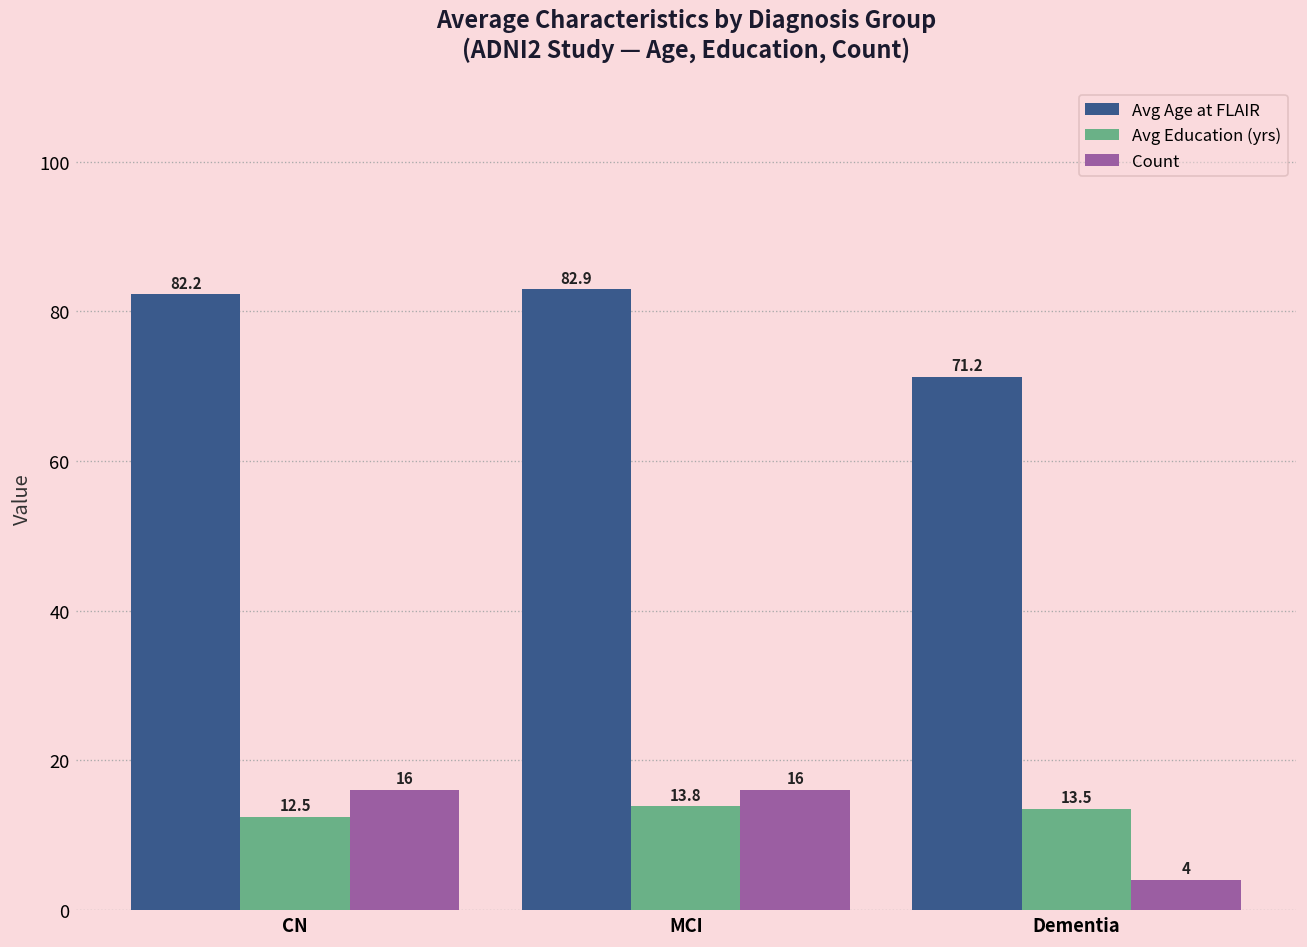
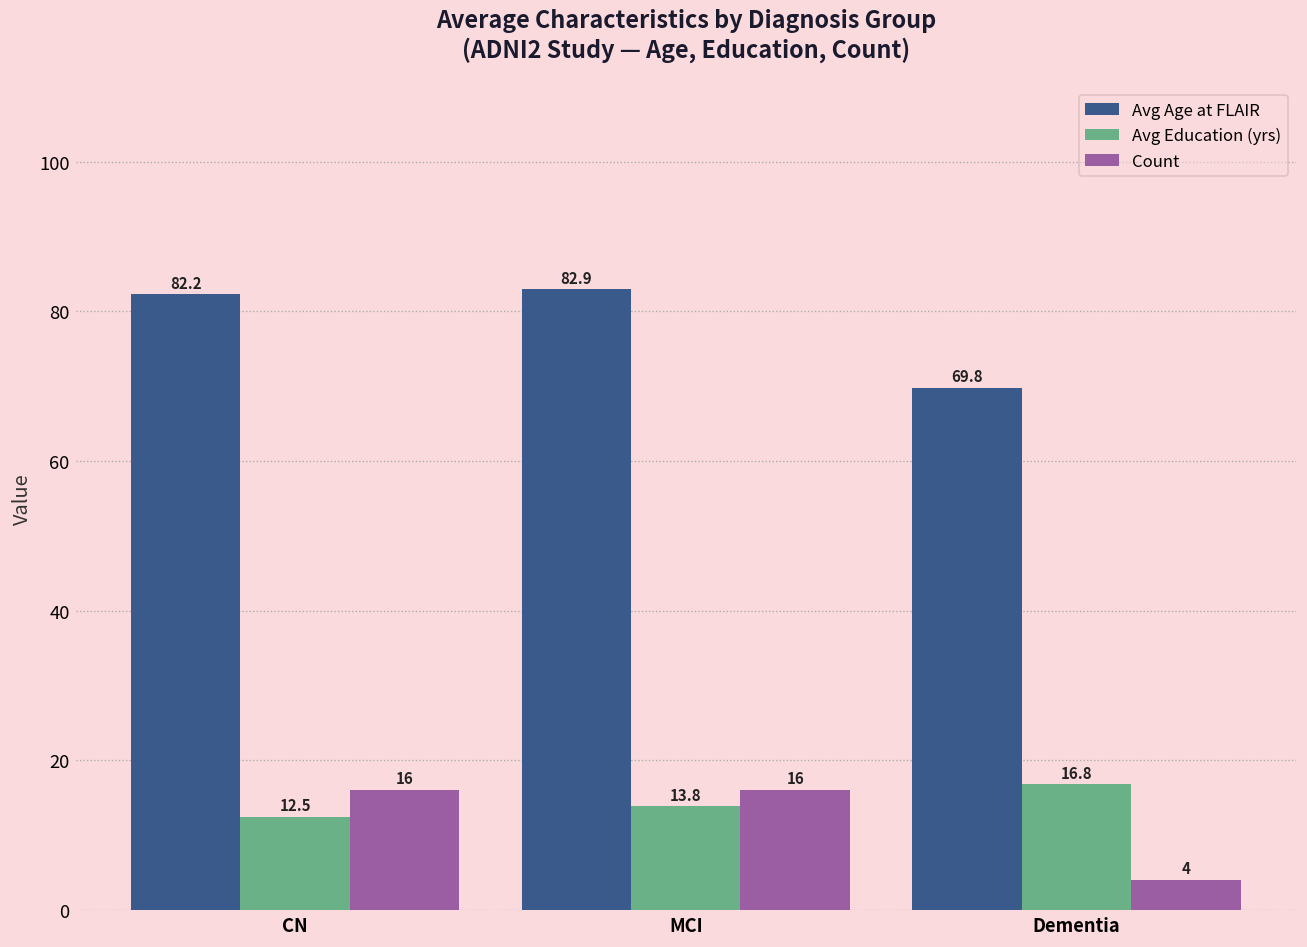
Avg Age at FLAIR, Dementia: 71.2 -> 69.8
Avg Education (yrs), Dementia: 13.5 -> 16.8
